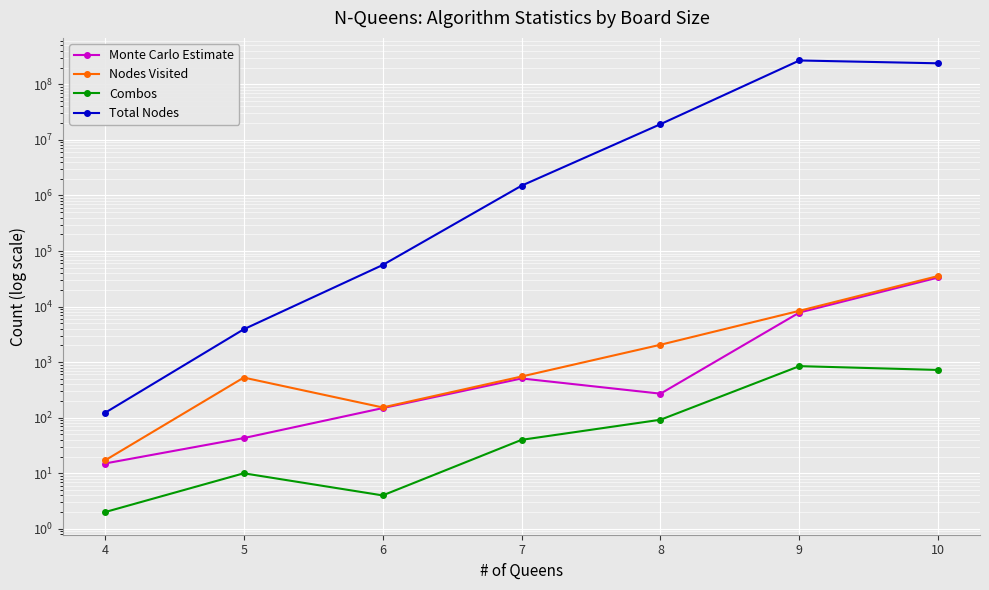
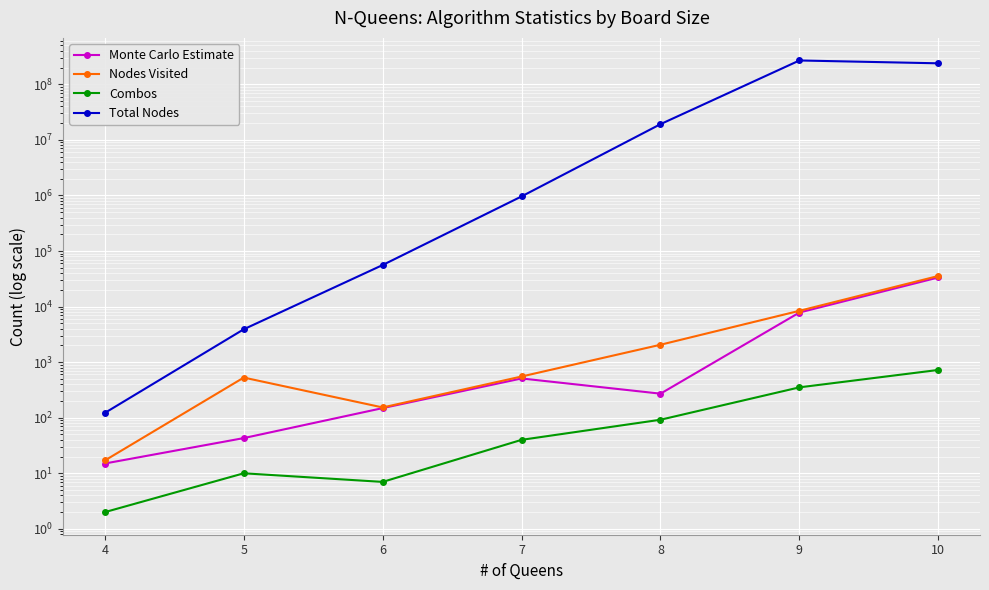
Combos, 6: 4 -> 7
Total Nodes, 7: 1500000 -> 1000000
Combos, 9: 800 -> 400
